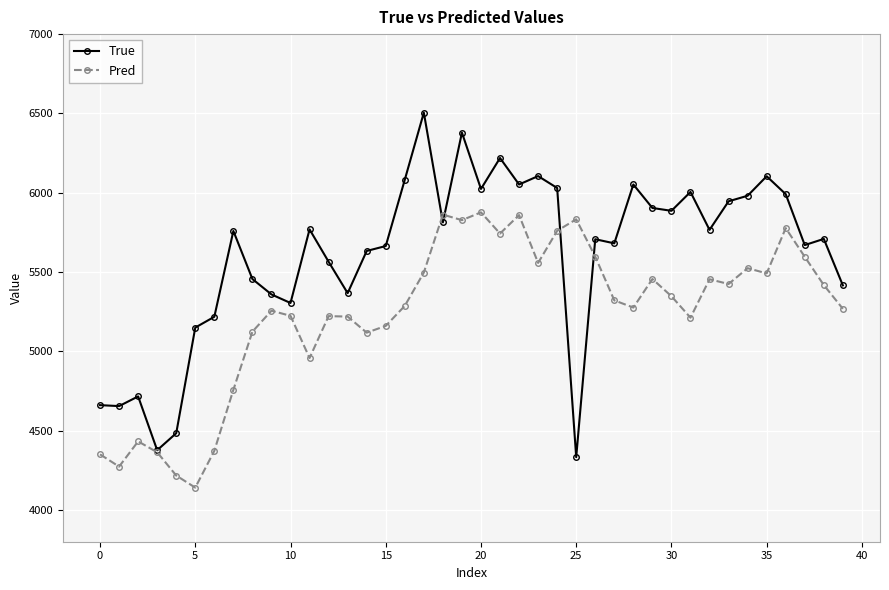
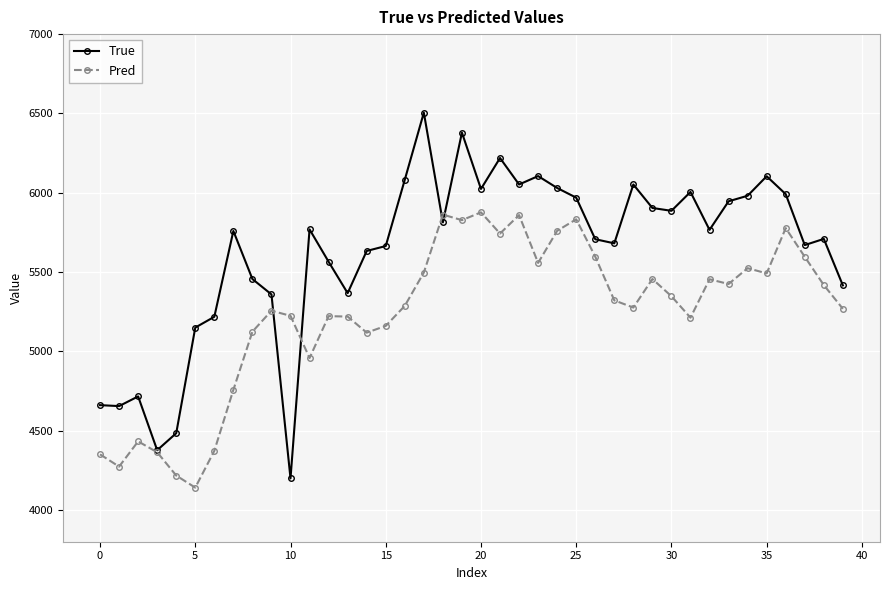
True, 10: 5310 -> 4200
True, 25: 4330 -> 5970
